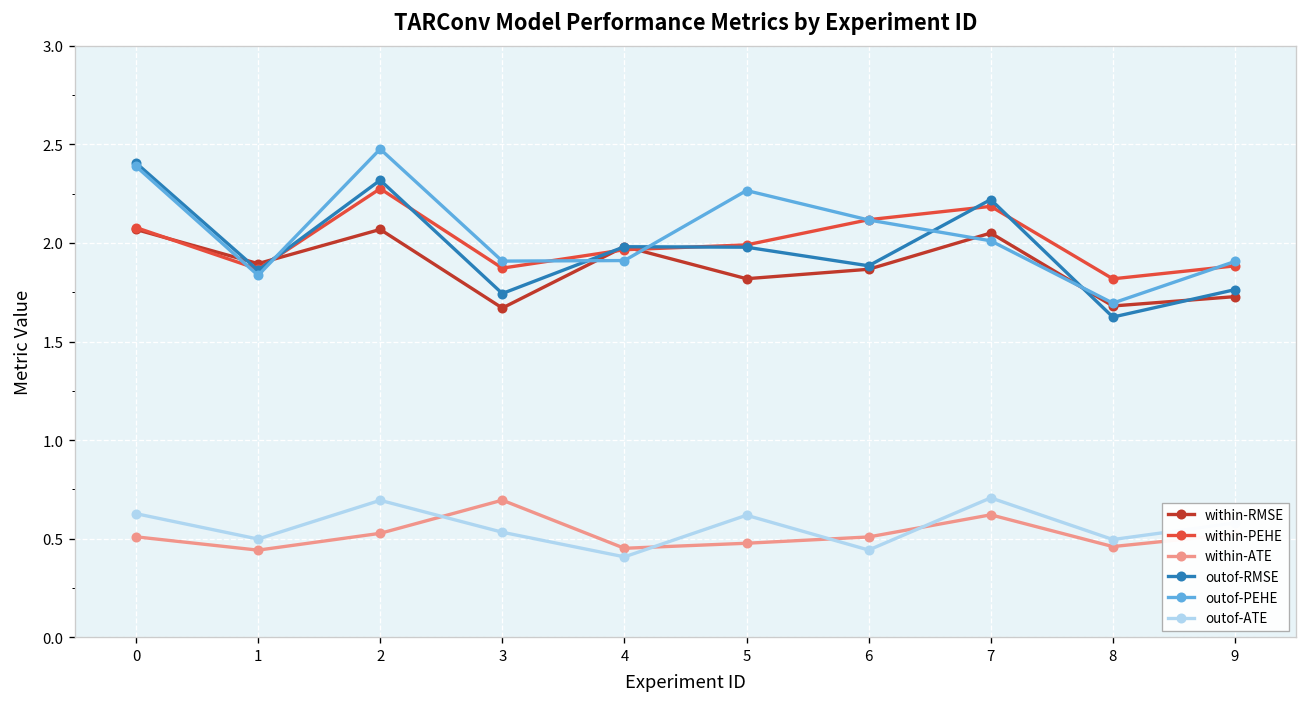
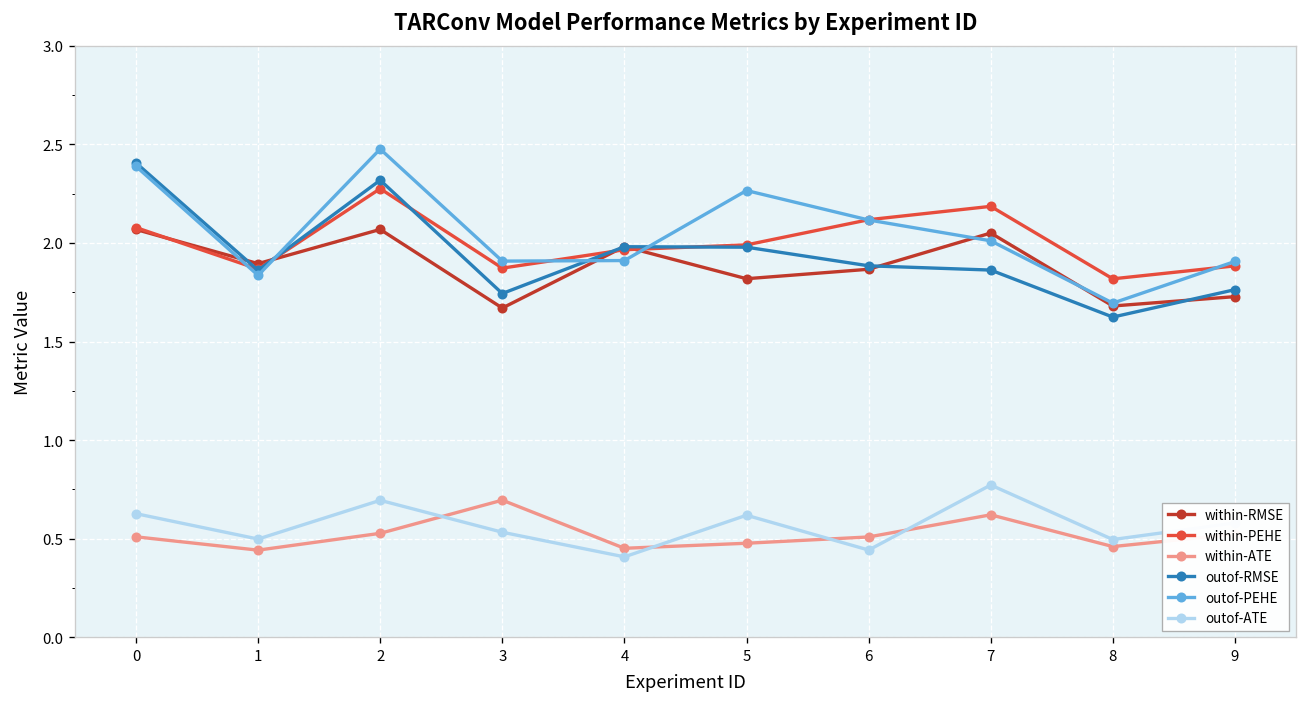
outof-RMSE, 7: 2.22 -> 1.86
outof-ATE, 7: 0.71 -> 0.77
